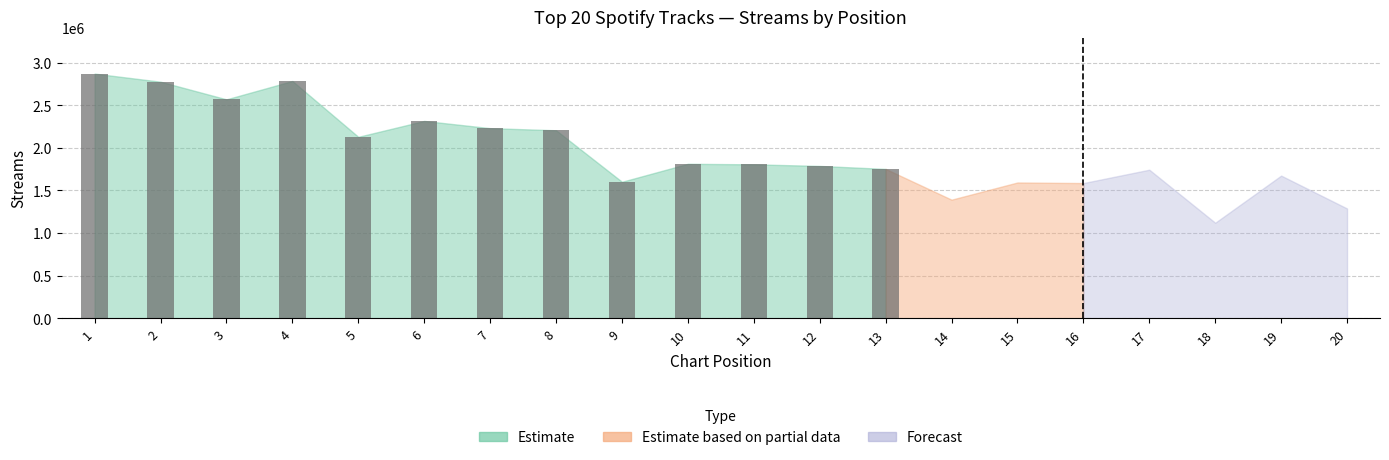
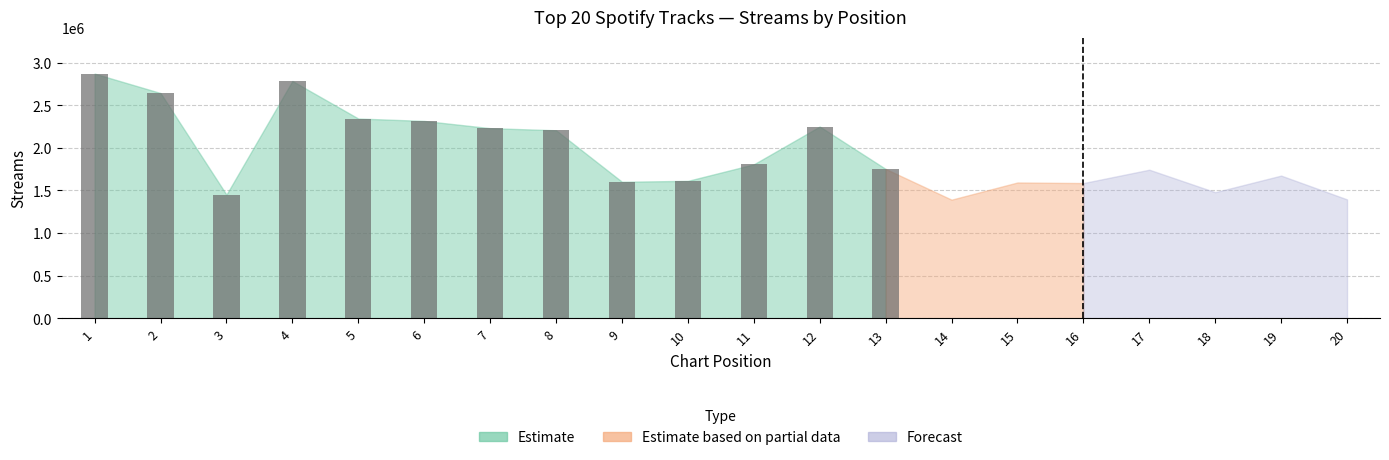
Estimate, 2: 2800000 -> 2600000
Estimate, 3: 2600000 -> 1500000
Estimate, 5: 2100000 -> 2300000
Estimate, 10: 1800000 -> 1600000
Estimate, 12: 1800000 -> 2200000
Forecast, 18: 1100000 -> 1500000
Forecast, 20: 1300000 -> 1400000
